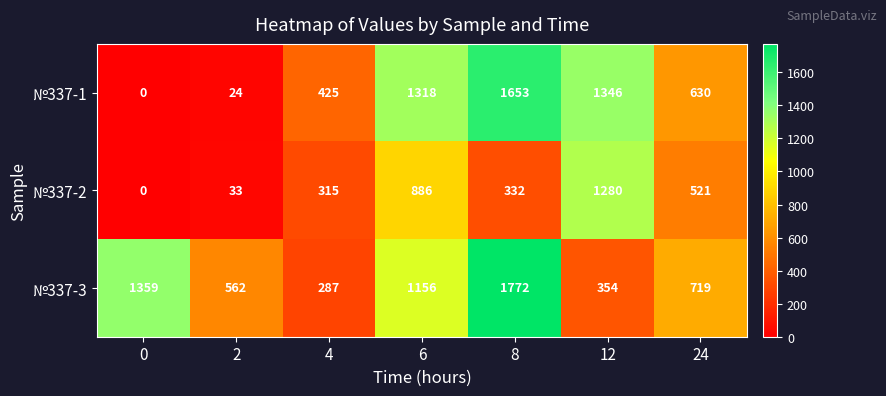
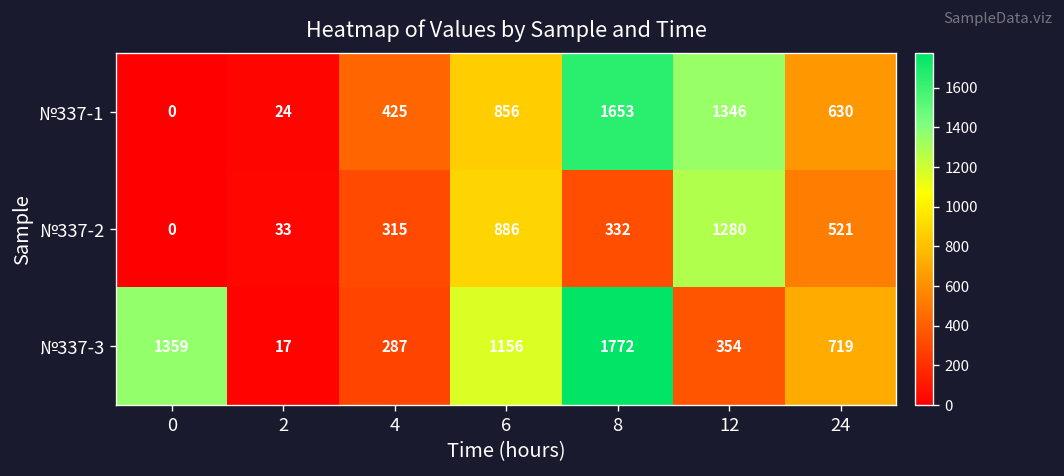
№337-1, 6: 1318 -> 856
№337-3, 2: 562 -> 17
